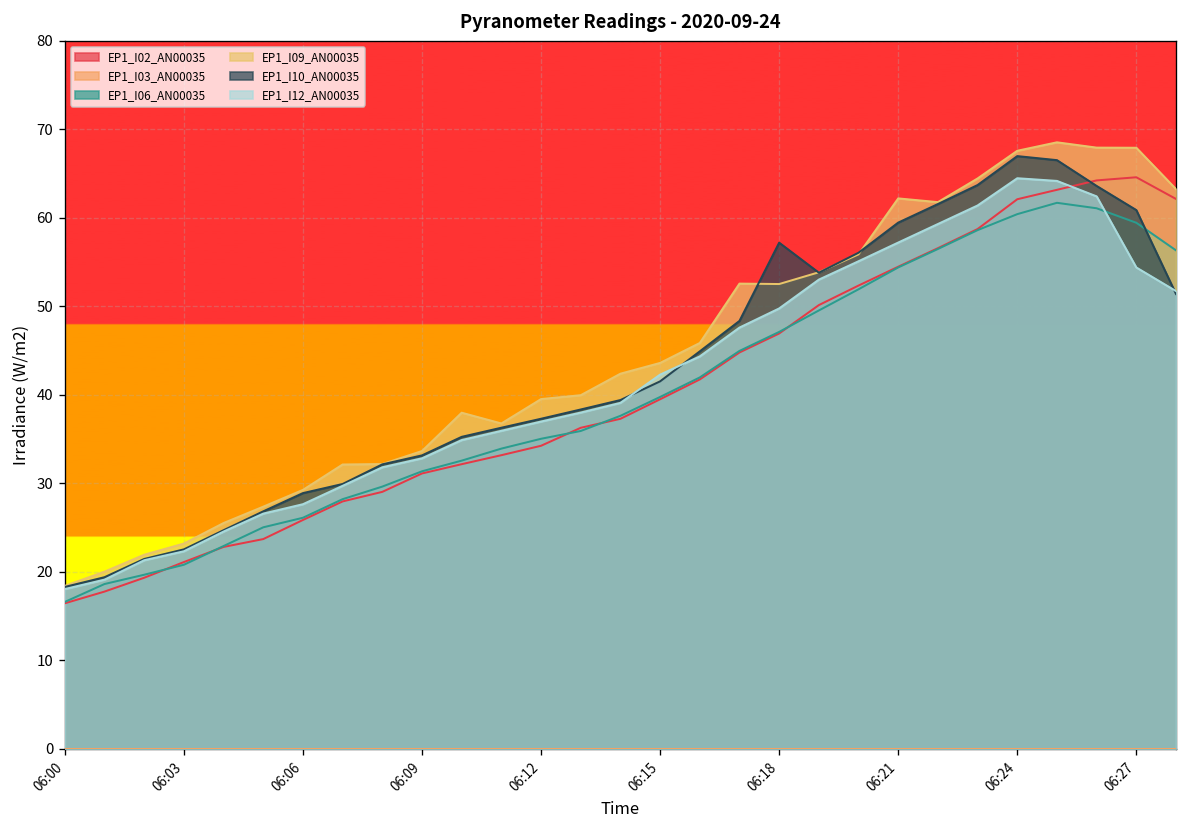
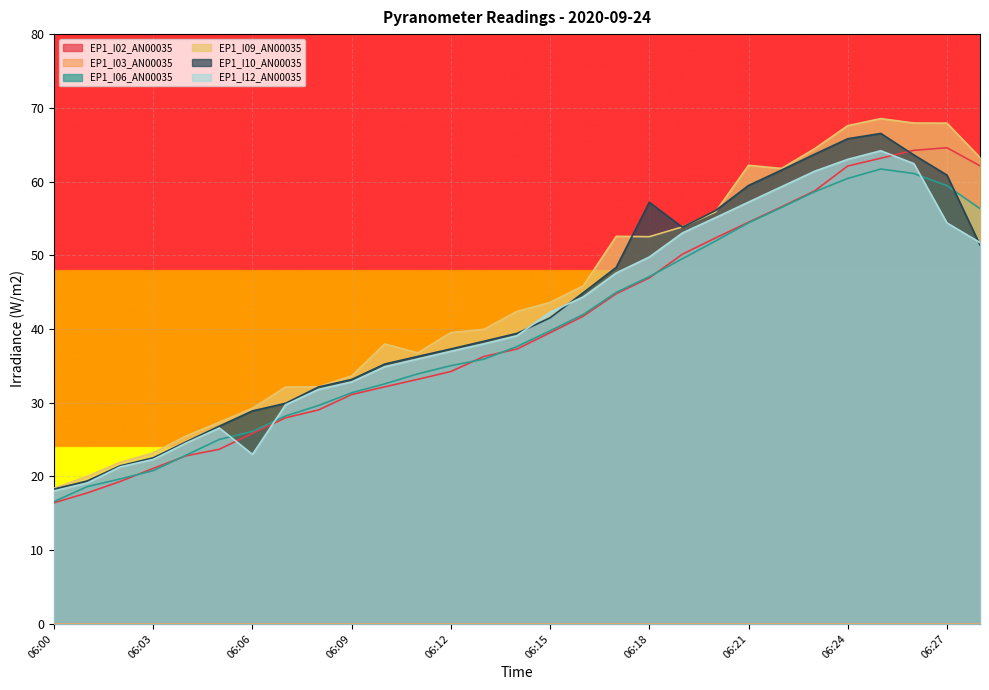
EP1_I12_AN00035, 06:06: 28 -> 23
EP1_I10_AN00035, 06:24: 67 -> 66
EP1_I12_AN00035, 06:24: 64 -> 63
